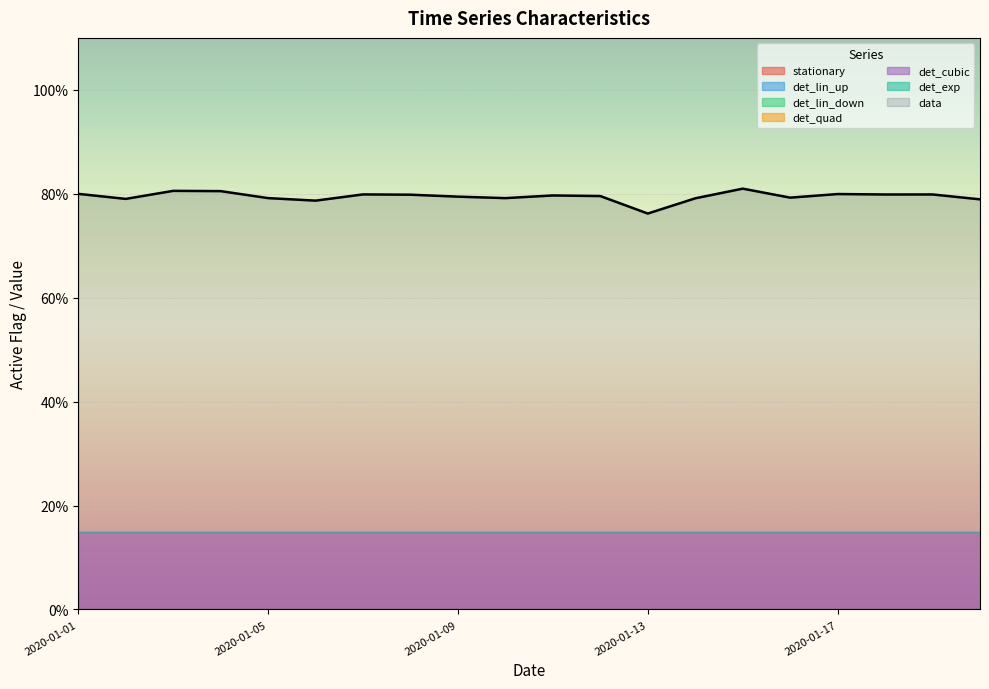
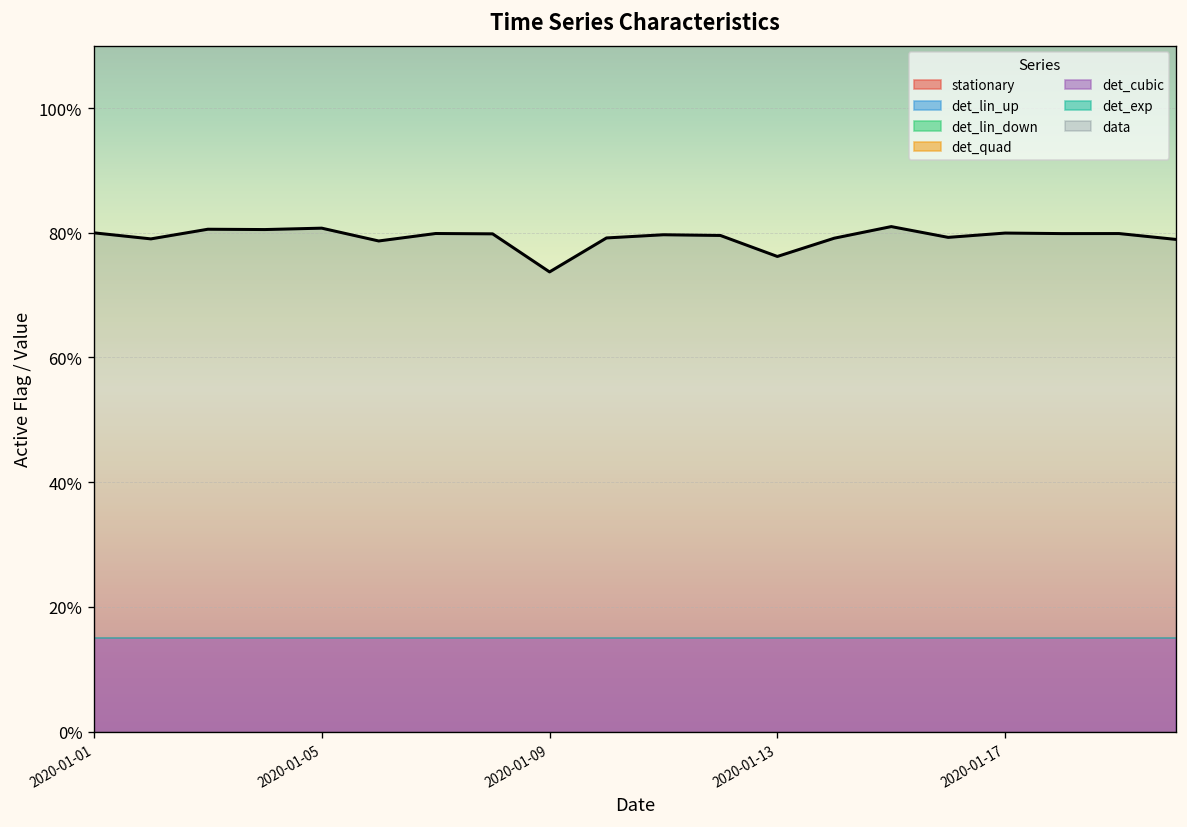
data, 2020-01-05: 79% -> 81%
data, 2020-01-09: 79% -> 74%
